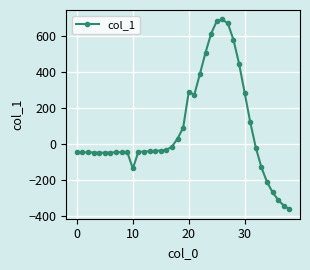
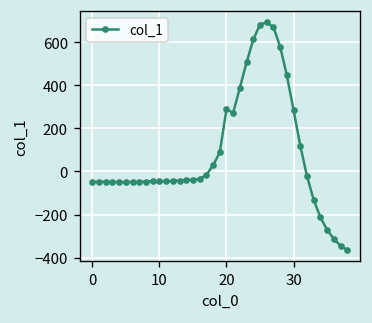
10: -140 -> -50
